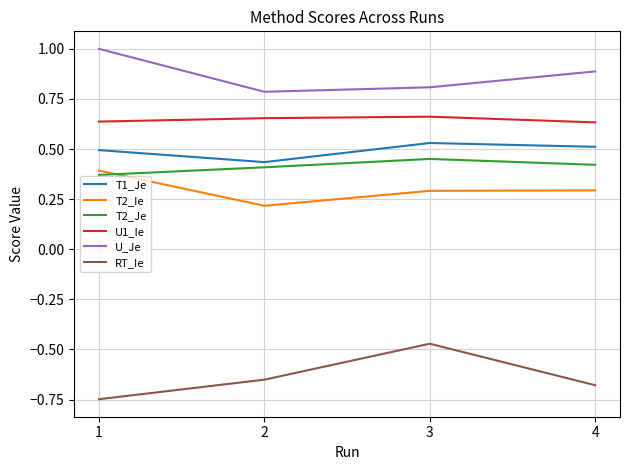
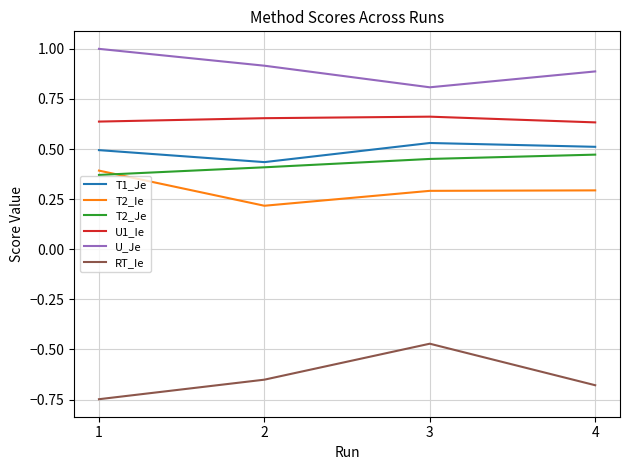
U_Je, 2: 0.79 -> 0.92
T2_Je, 4: 0.42 -> 0.47
